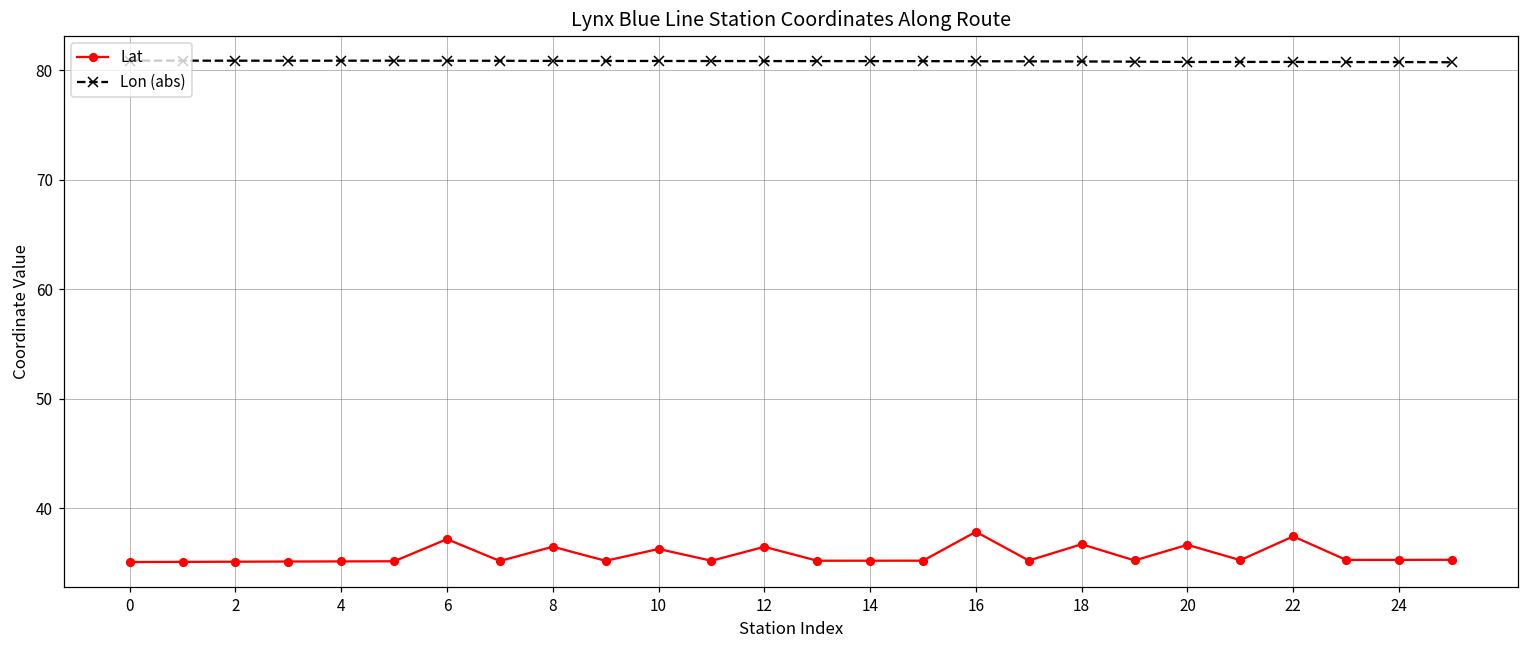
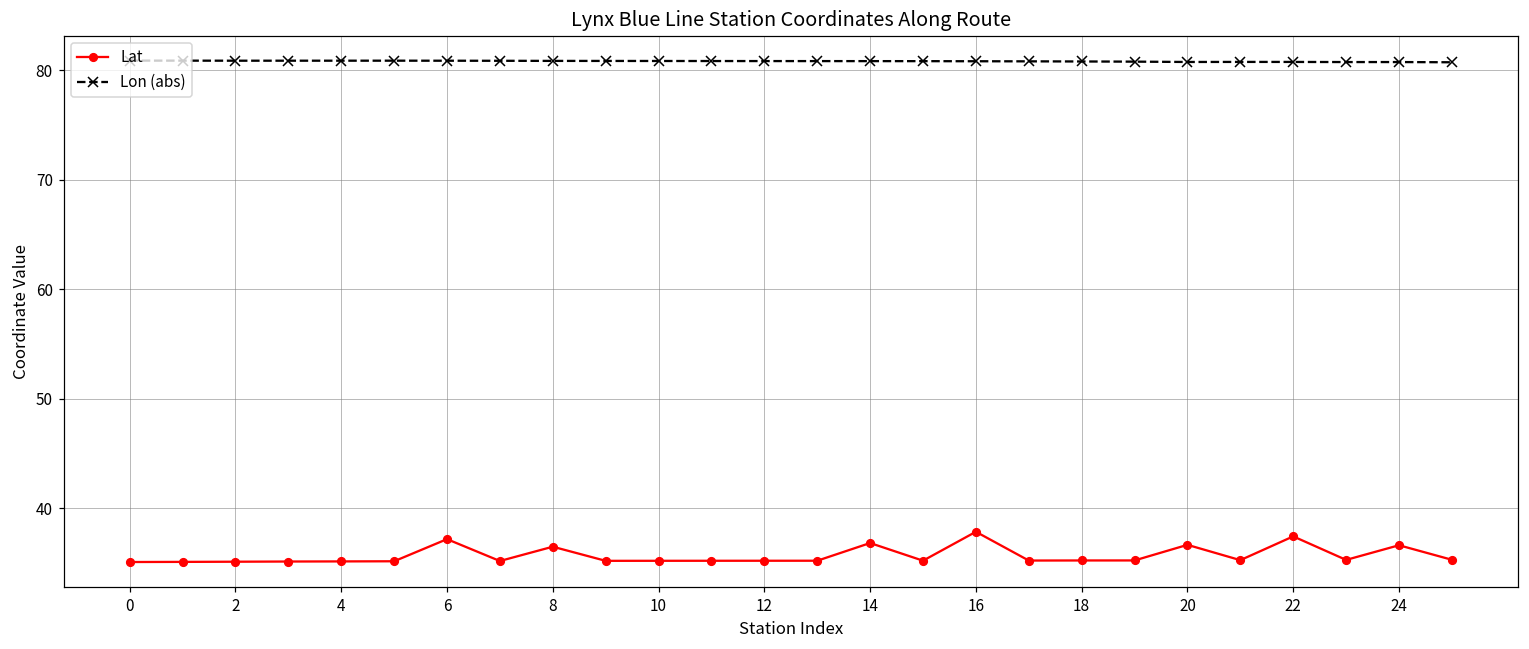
Lat, 10: 36 -> 35
Lat, 12: 36 -> 35
Lat, 14: 35 -> 37
Lat, 18: 37 -> 35
Lat, 24: 35 -> 37
